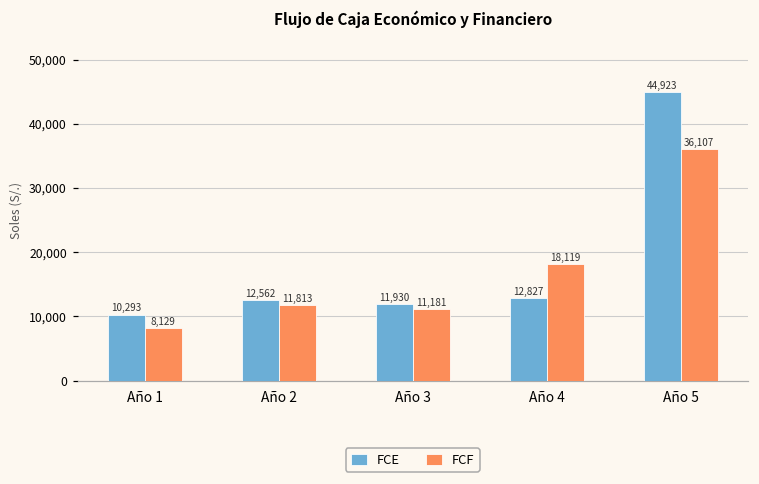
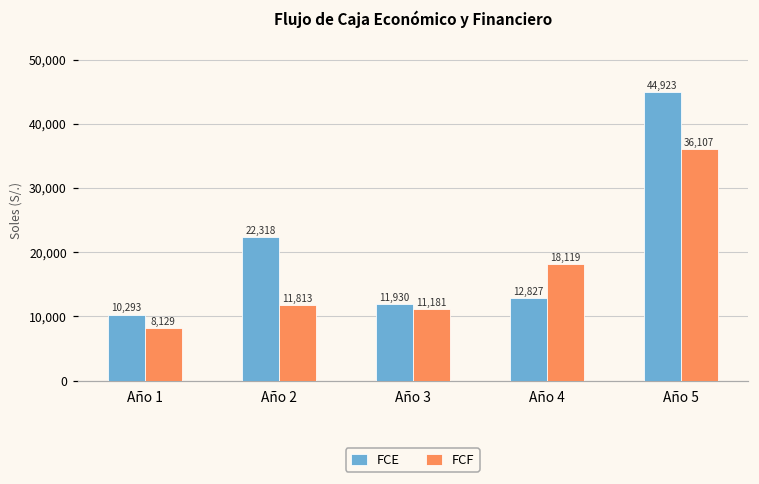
FCE, Año 2: 12,562 -> 22,318
